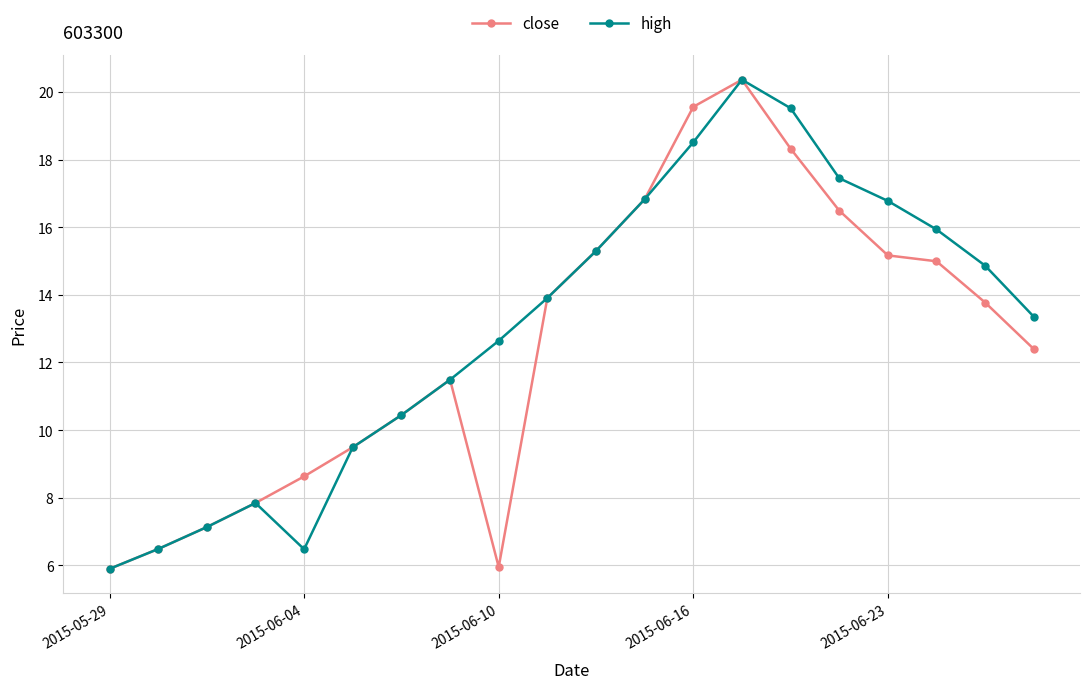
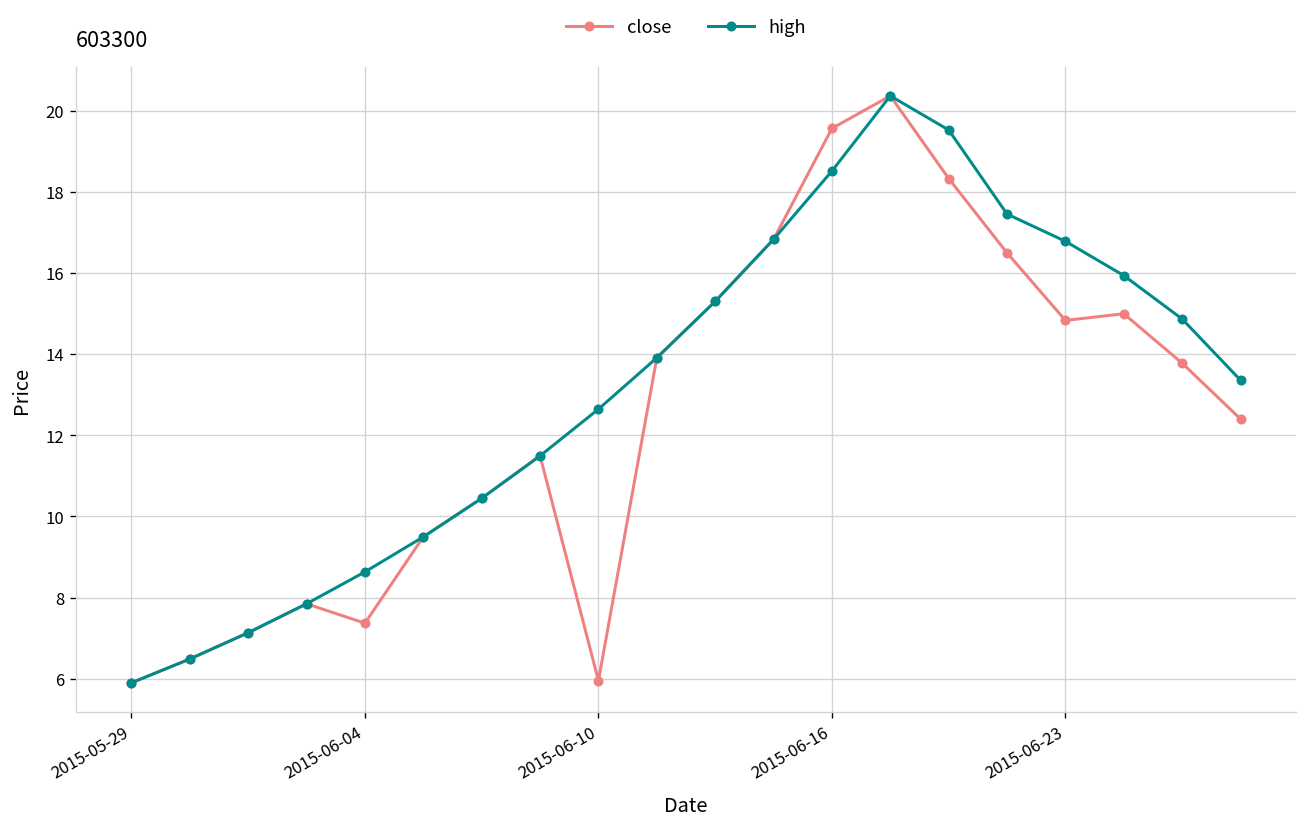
close, 2015-06-04: 8.6 -> 7.4
high, 2015-06-04: 6.5 -> 8.6
close, 2015-06-23: 15.2 -> 14.8
